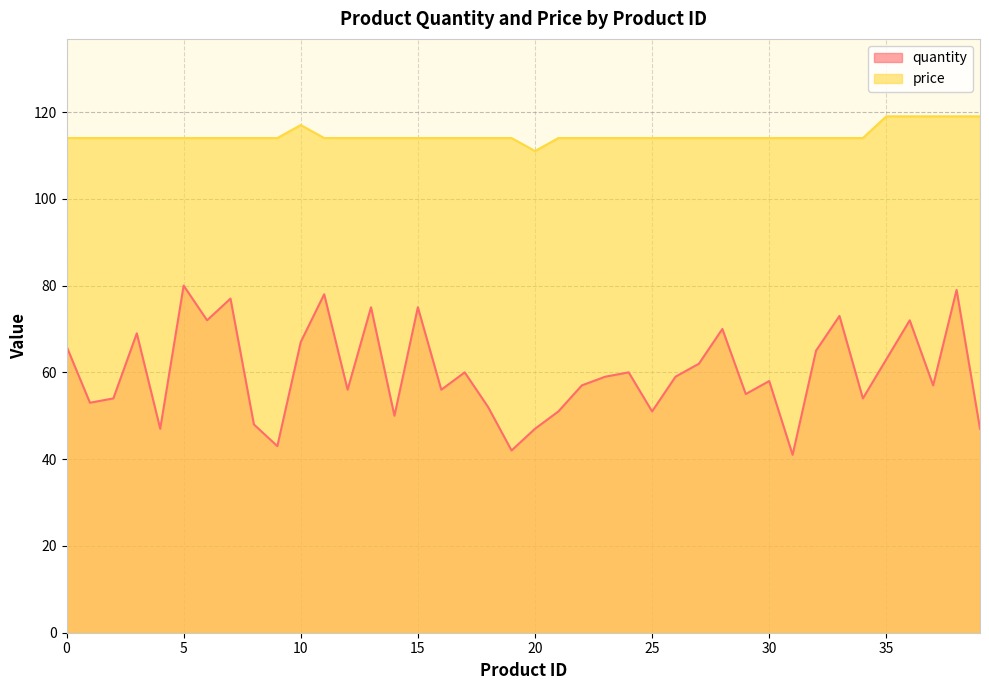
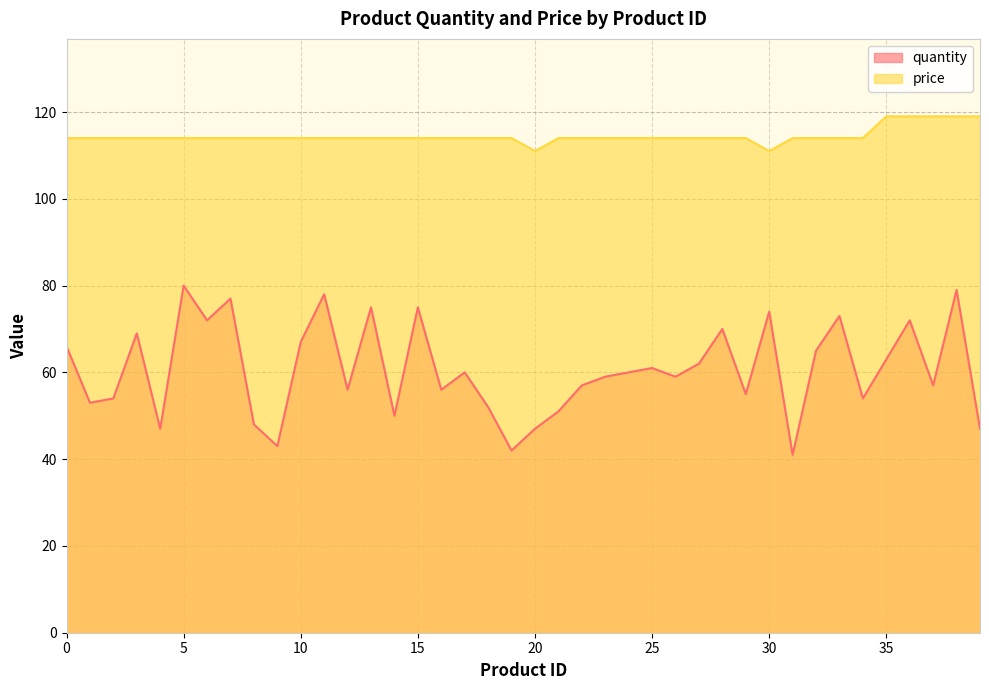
price, 10: 117 -> 114
quantity, 25: 51 -> 61
quantity, 30: 58 -> 74
price, 30: 114 -> 111
